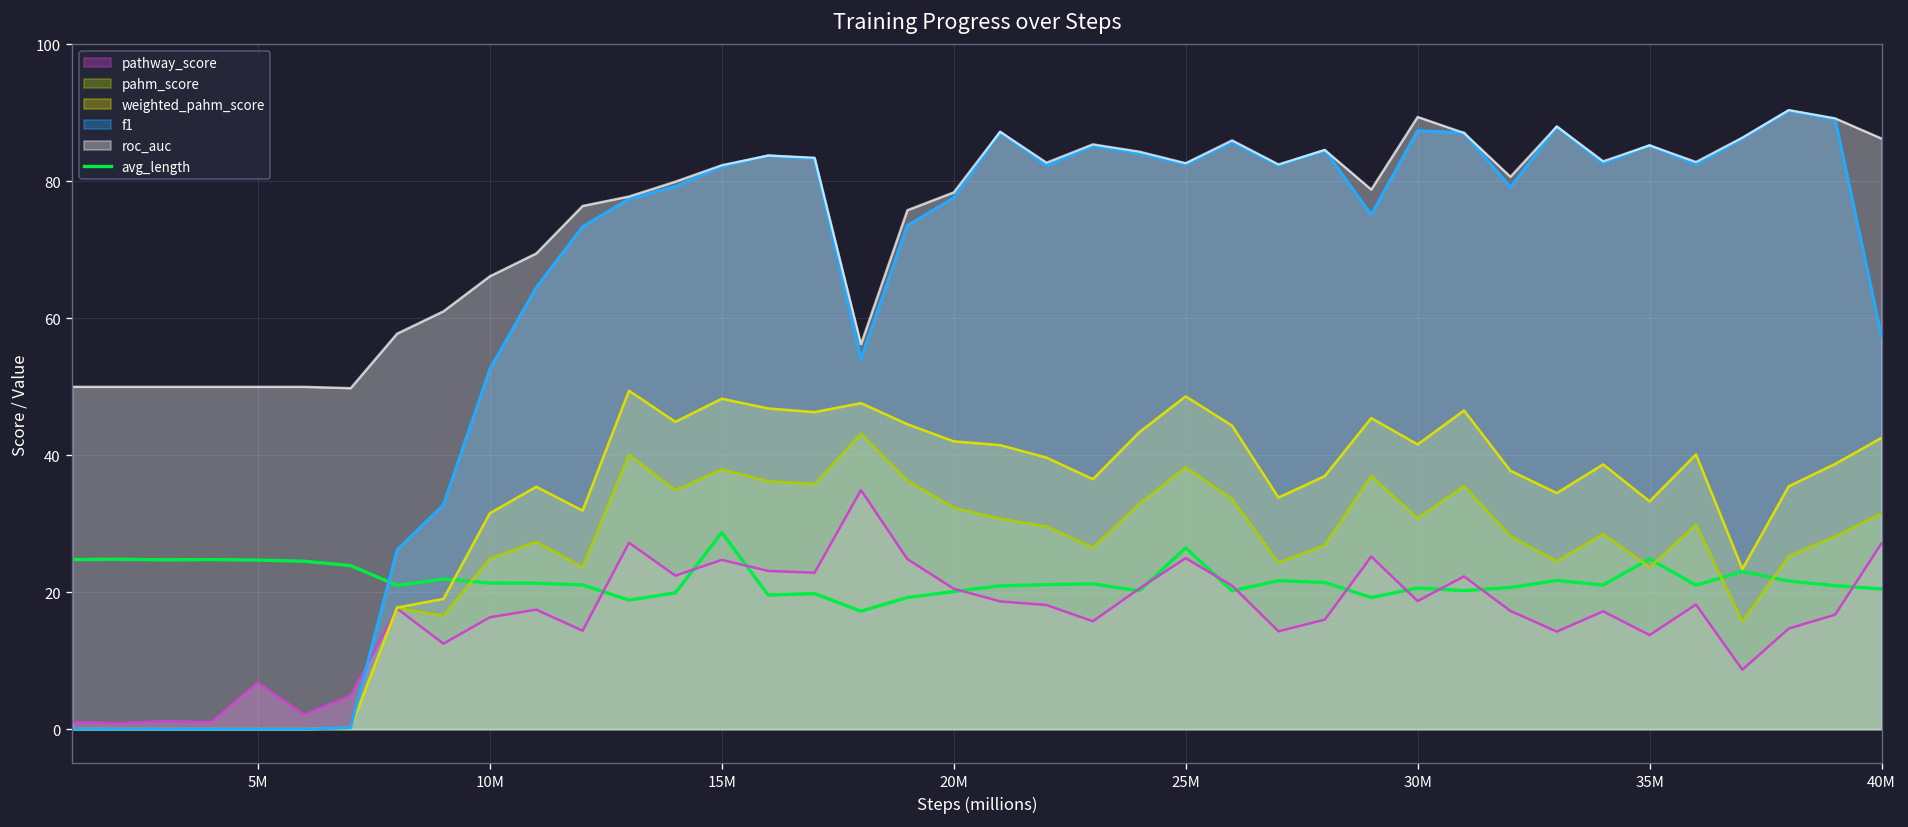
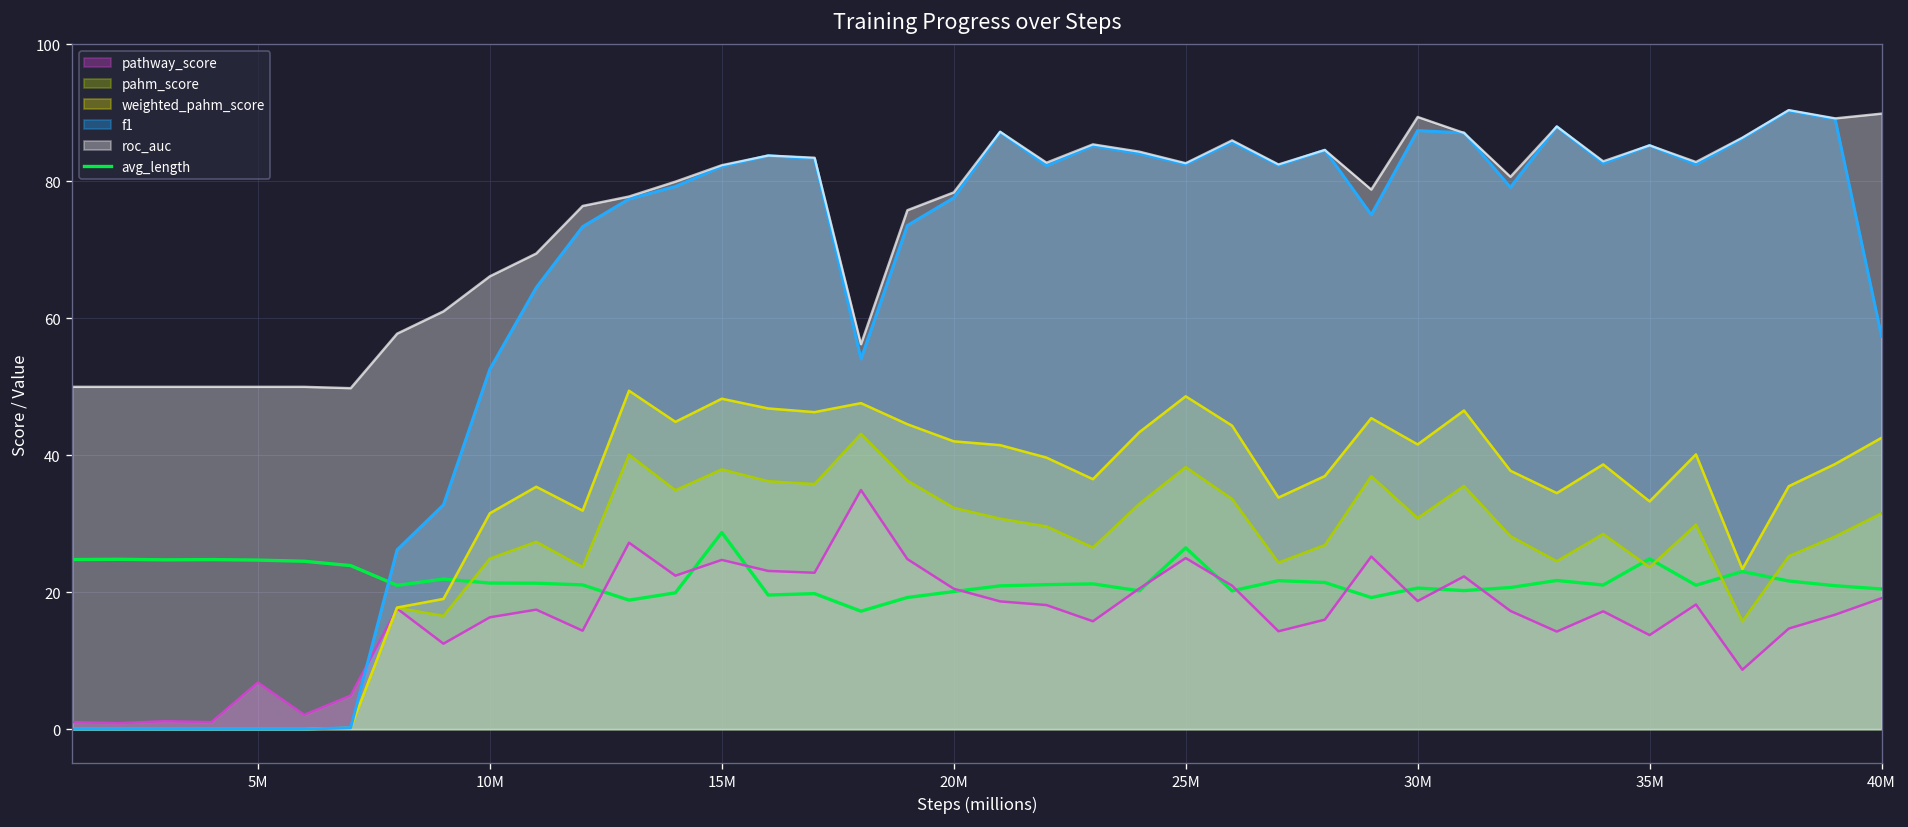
pathway_score, 40M: 27 -> 19
roc_auc, 40M: 86 -> 90
